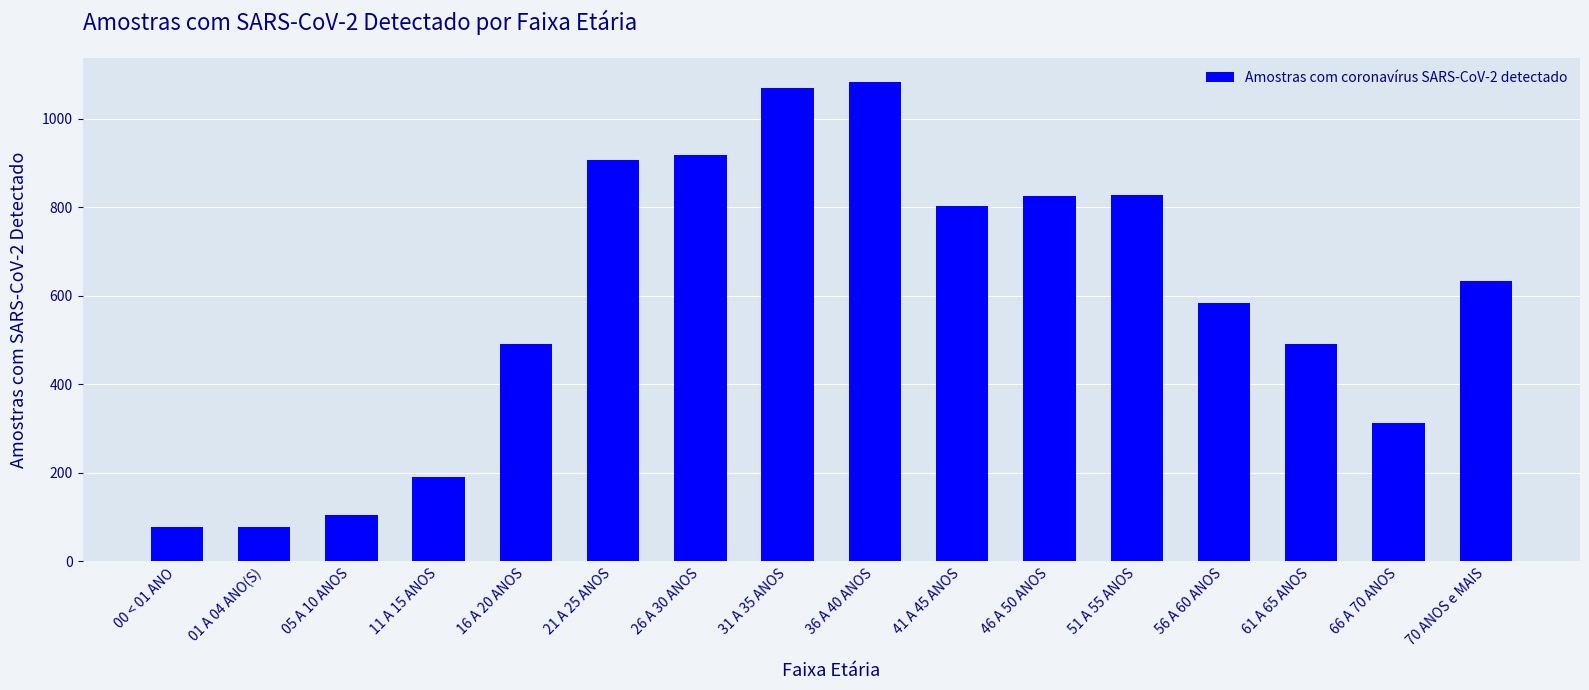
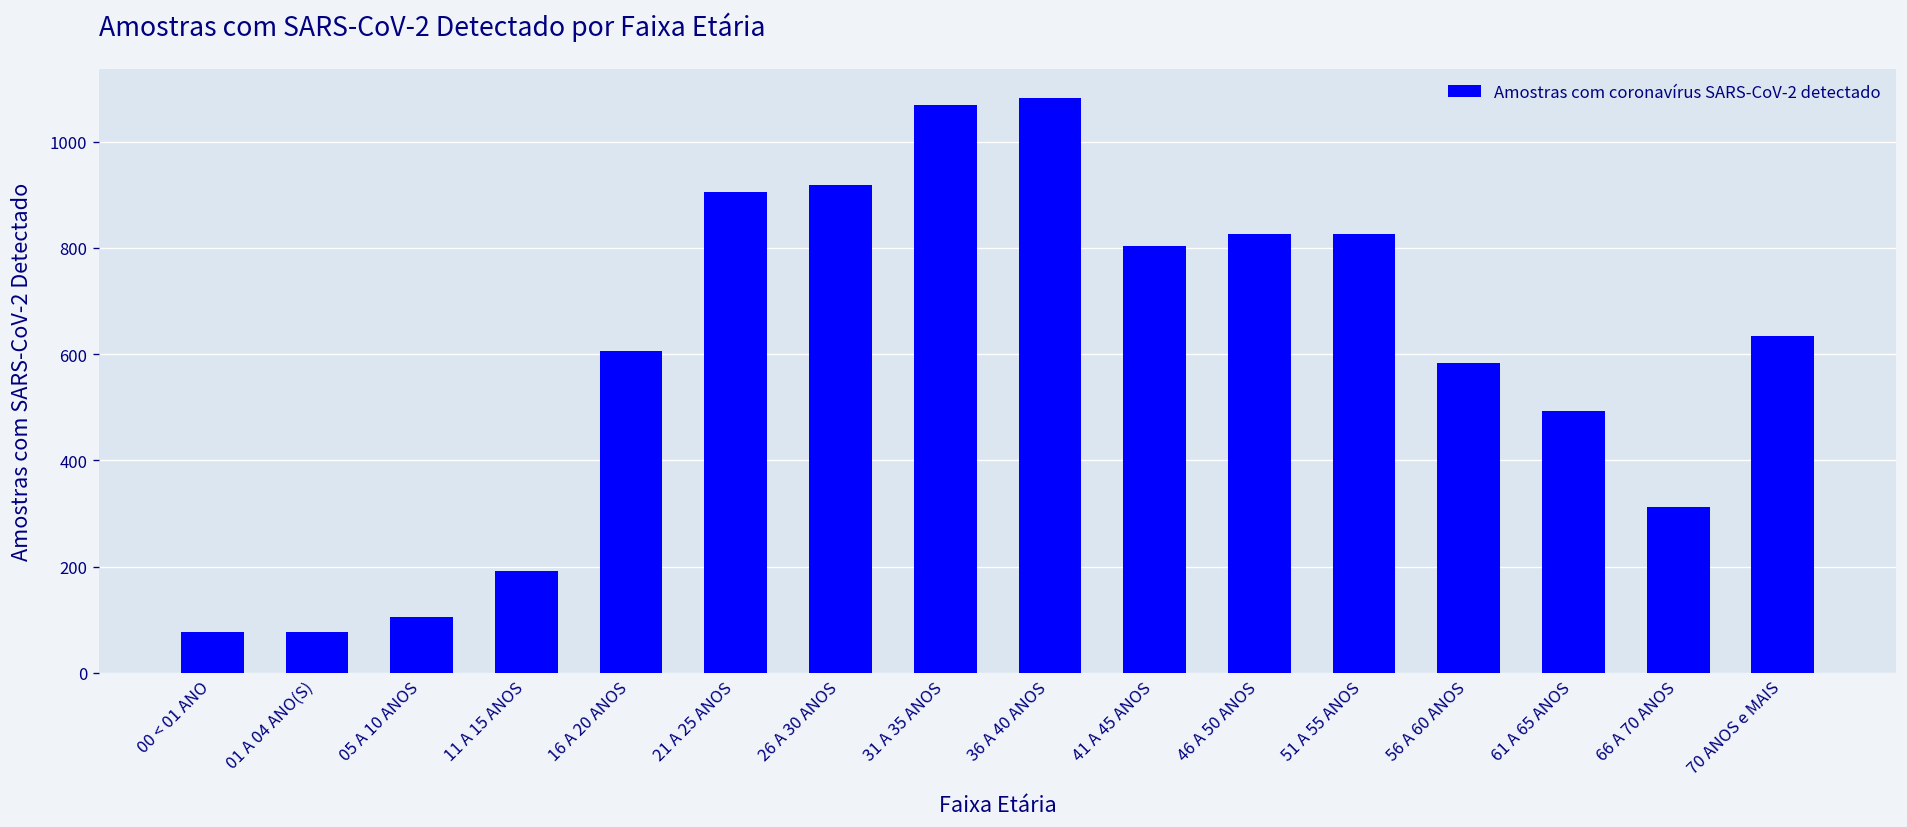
16 A 20 ANOS: 490 -> 610
